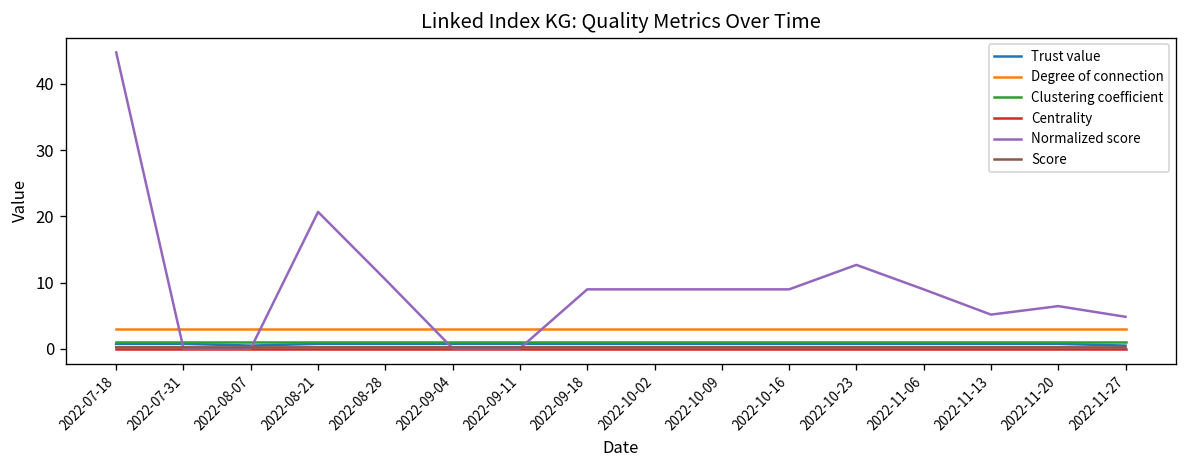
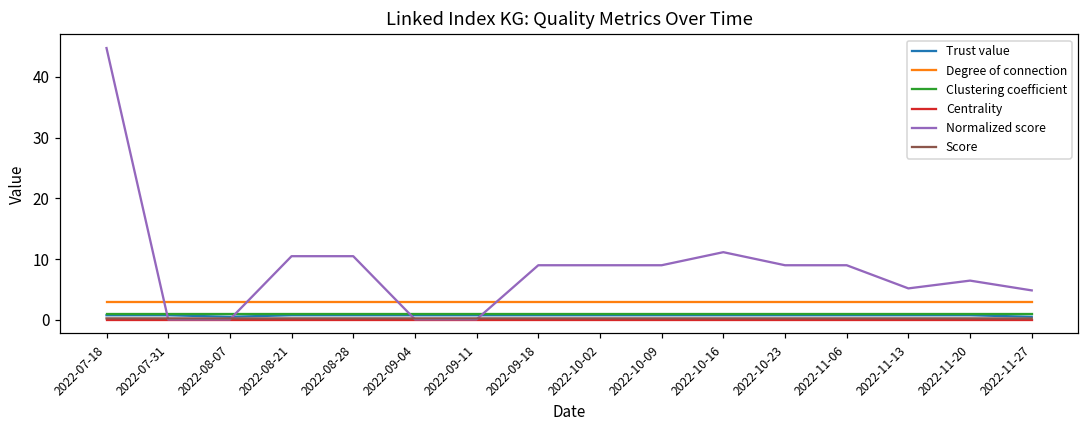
Normalized score, 2022-08-21: 21 -> 10
Normalized score, 2022-10-16: 9 -> 11
Normalized score, 2022-10-23: 13 -> 9
